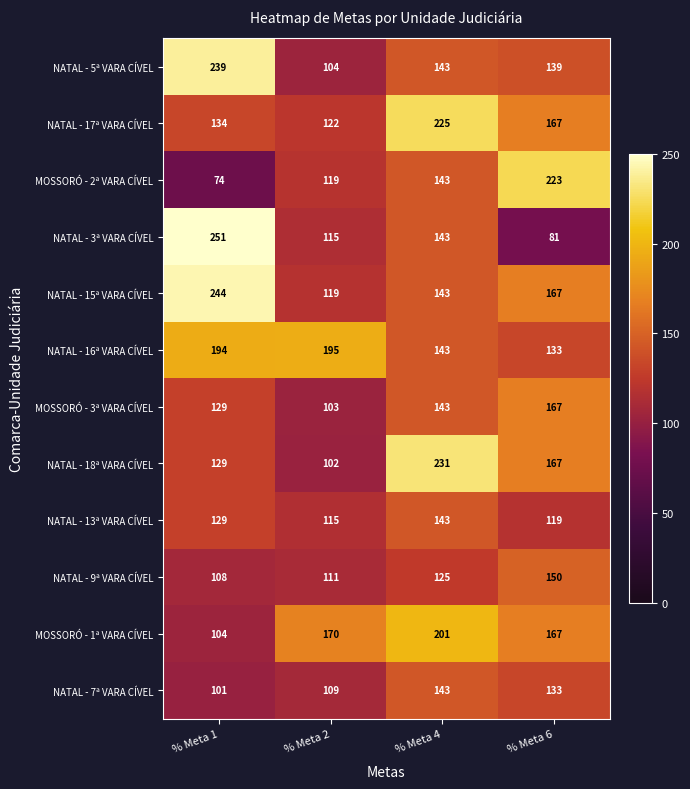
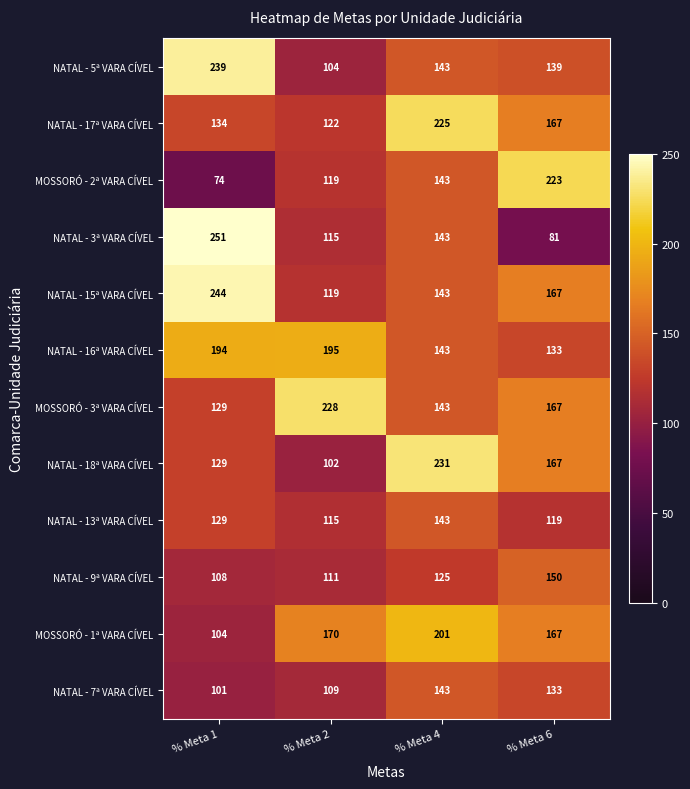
MOSSORÓ - 3ª VARA CÍVEL, % Meta 2: 103 -> 228
